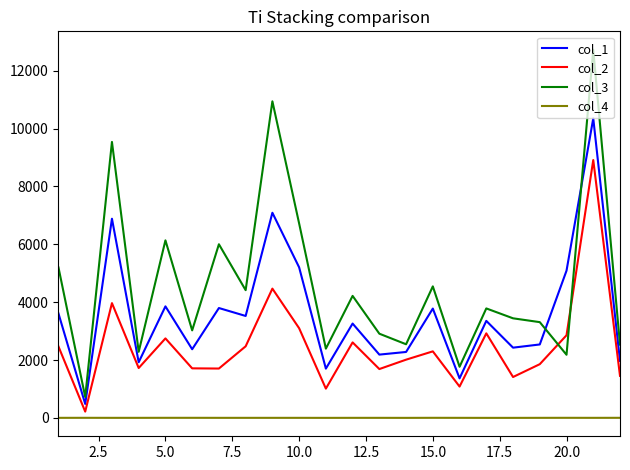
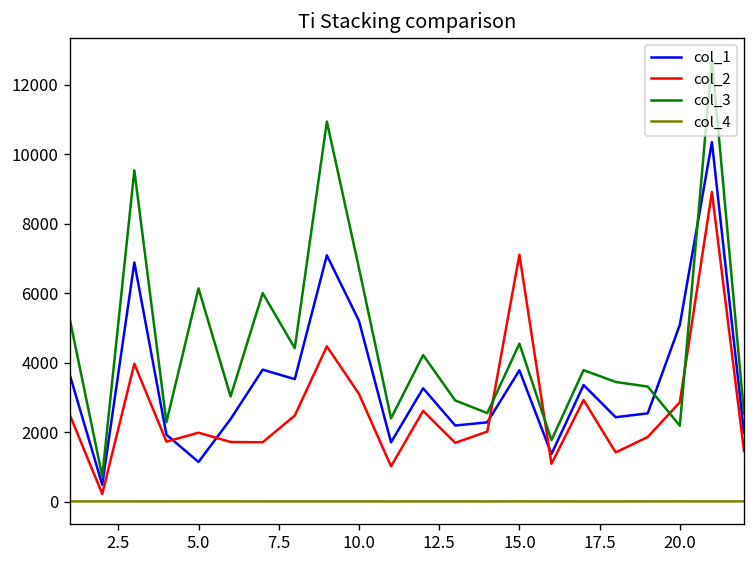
col_1, 5.0: 3900 -> 1100
col_2, 5.0: 2700 -> 2000
col_2, 15.0: 2300 -> 7100
